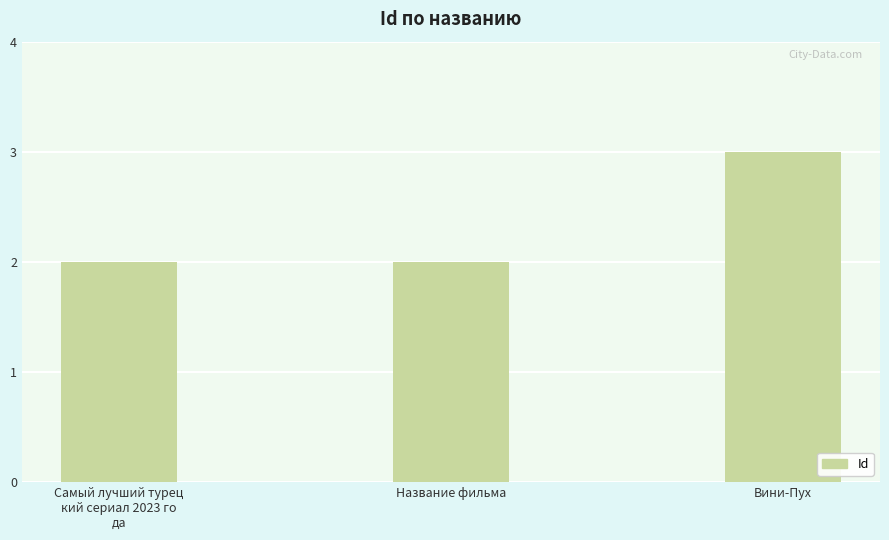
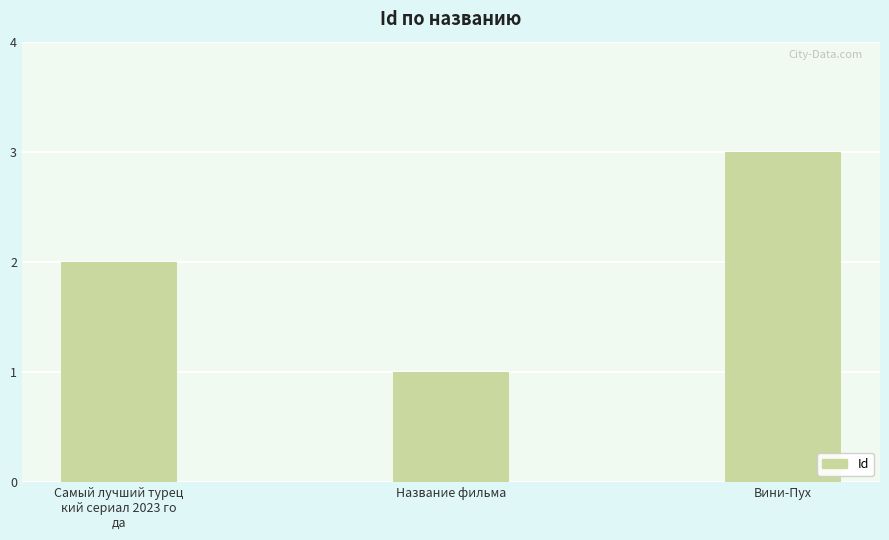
Название фильма: 2 -> 1
